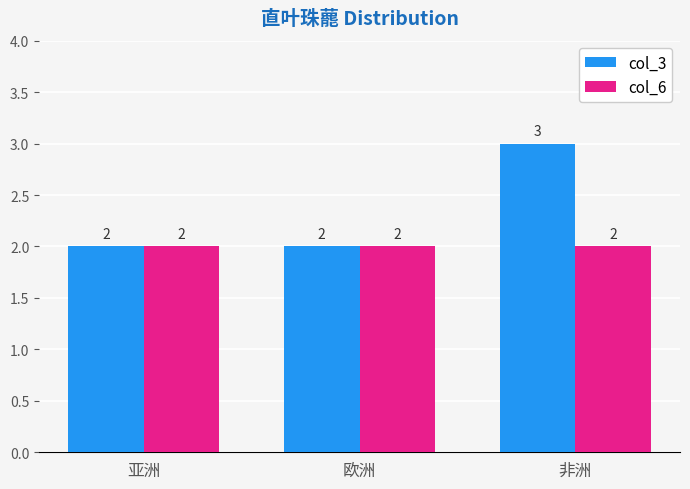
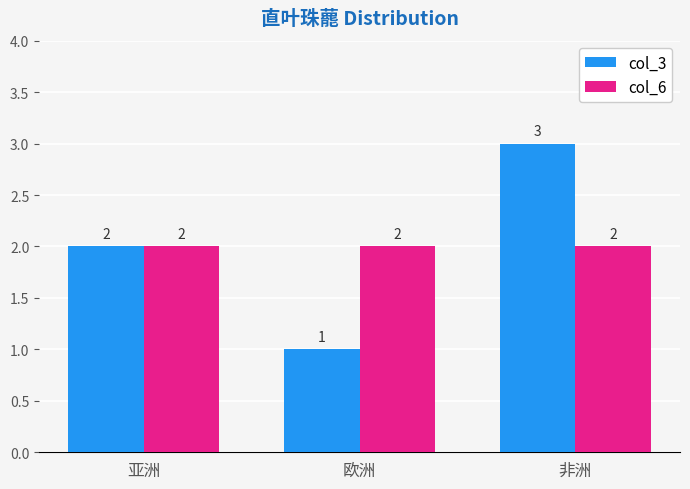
col_3, 欧洲: 2 -> 1
